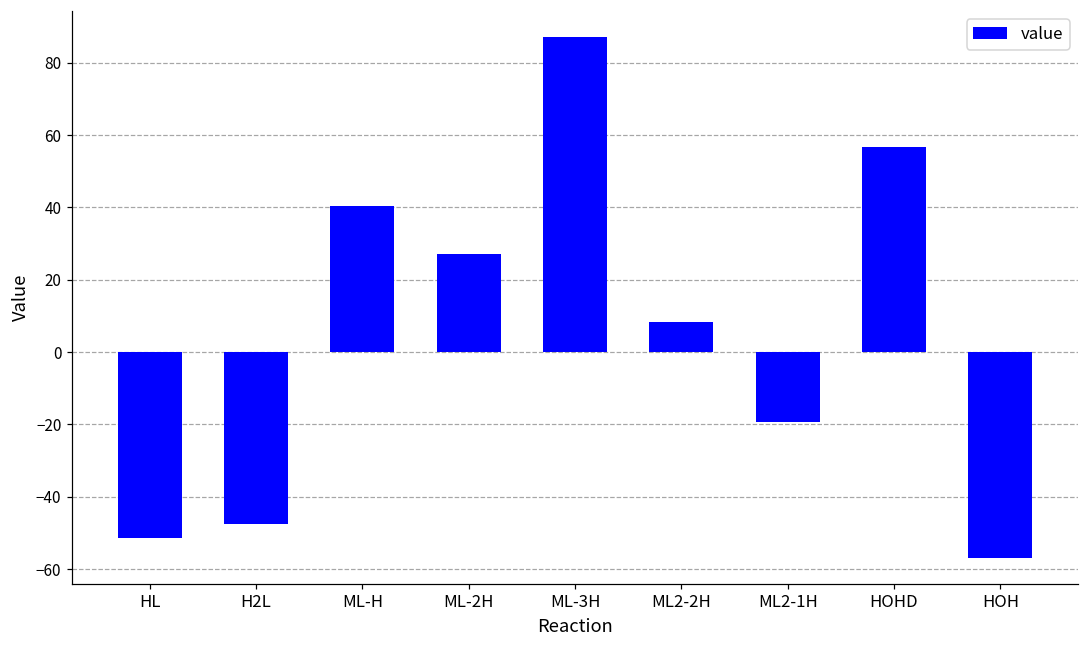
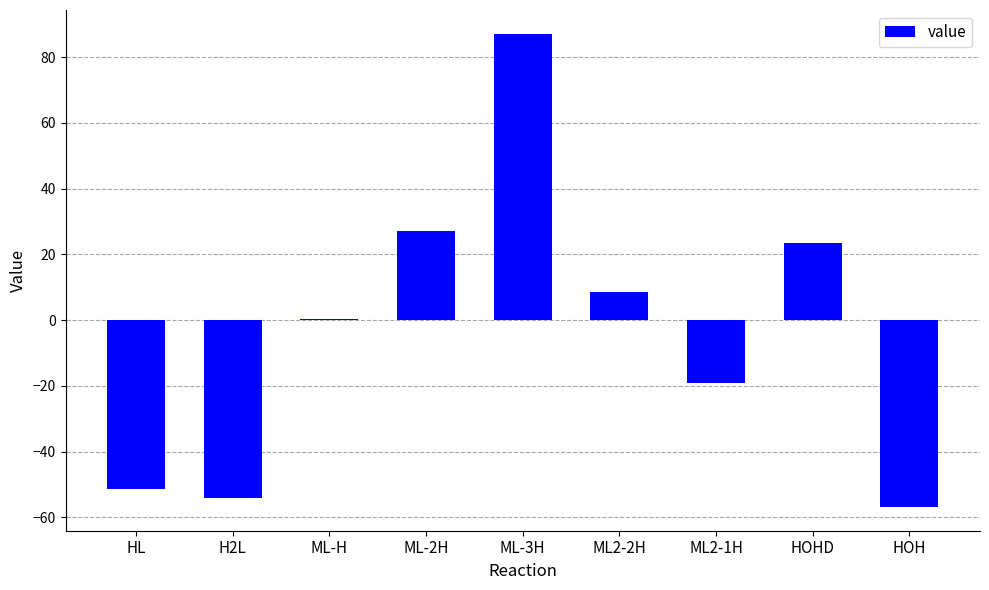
H2L: -48 -> -54
ML-H: 40 -> 0
HOHD: 57 -> 23
